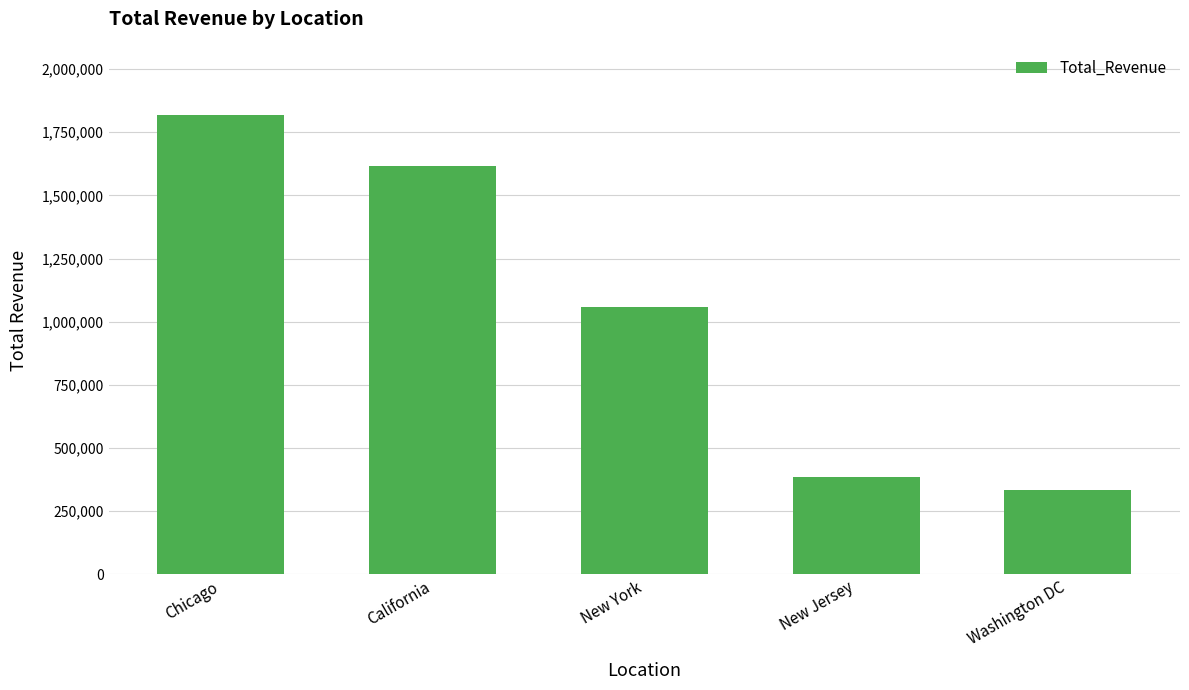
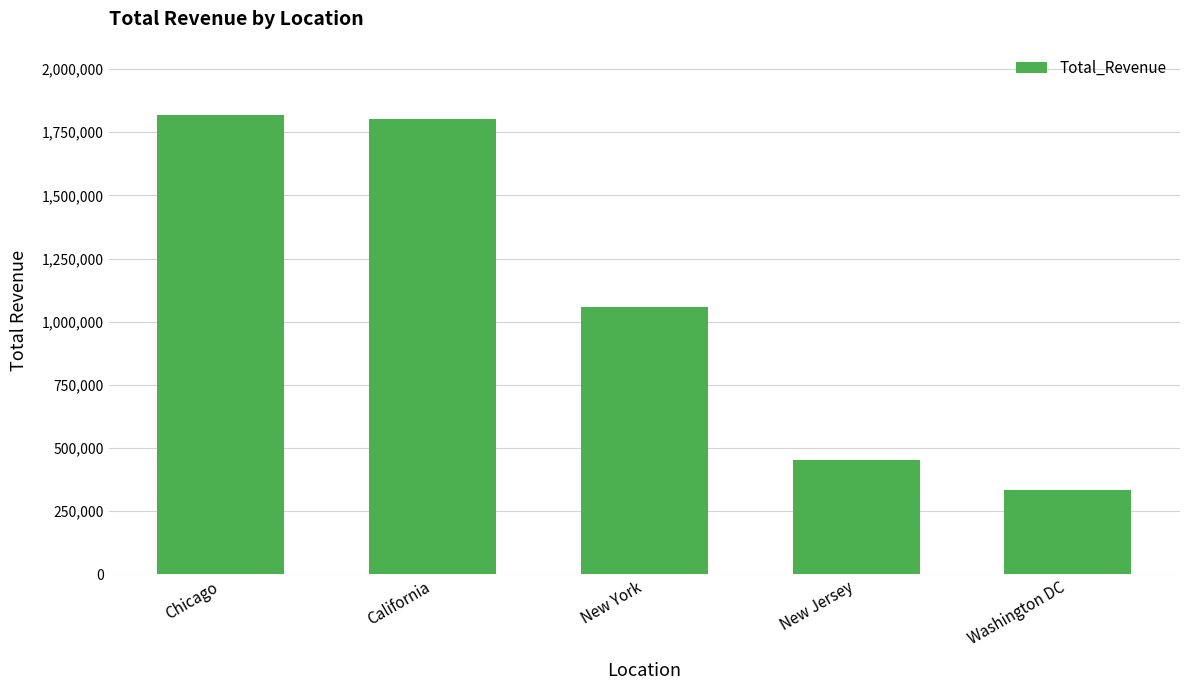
California: 1,620,000 -> 1,800,000
New Jersey: 380,000 -> 450,000
